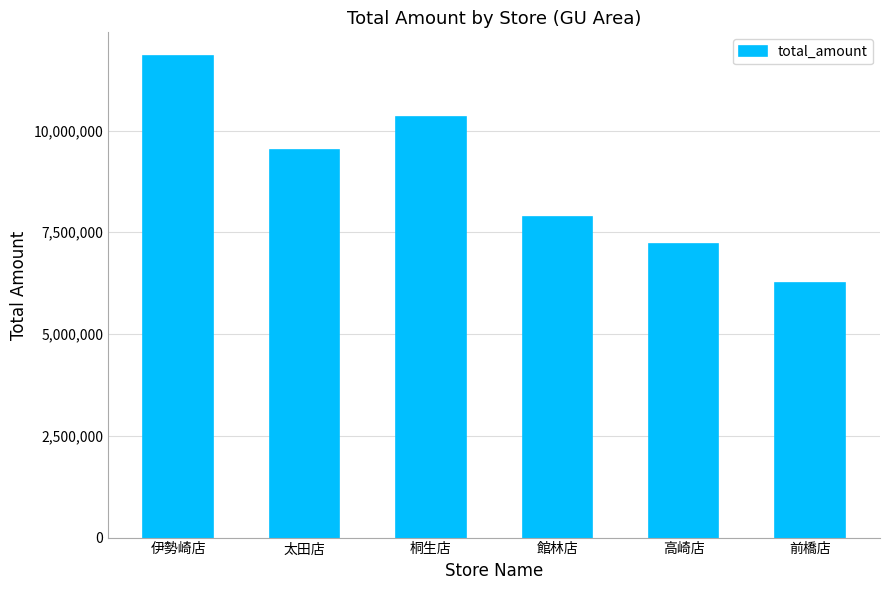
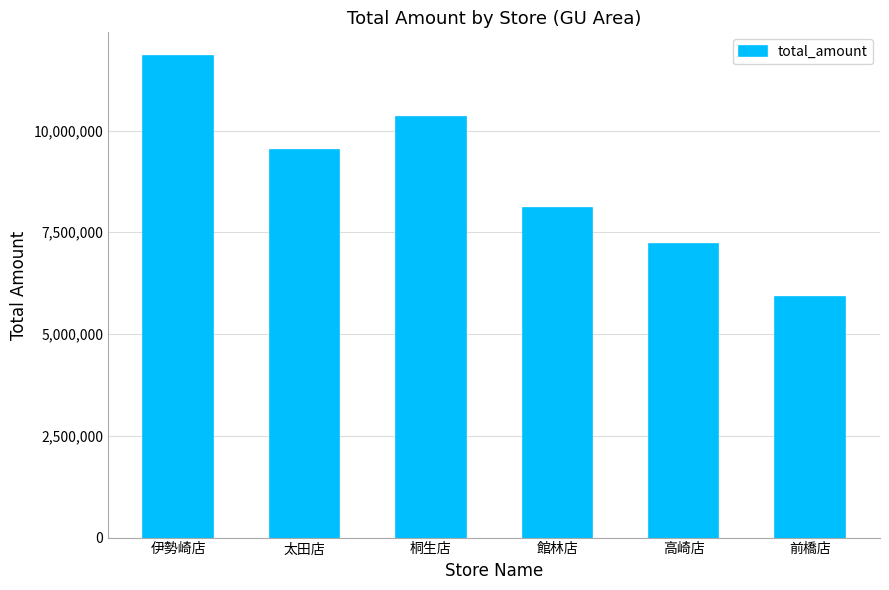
館林店: 7,900,000 -> 8,100,000
前橋店: 6,200,000 -> 5,900,000
